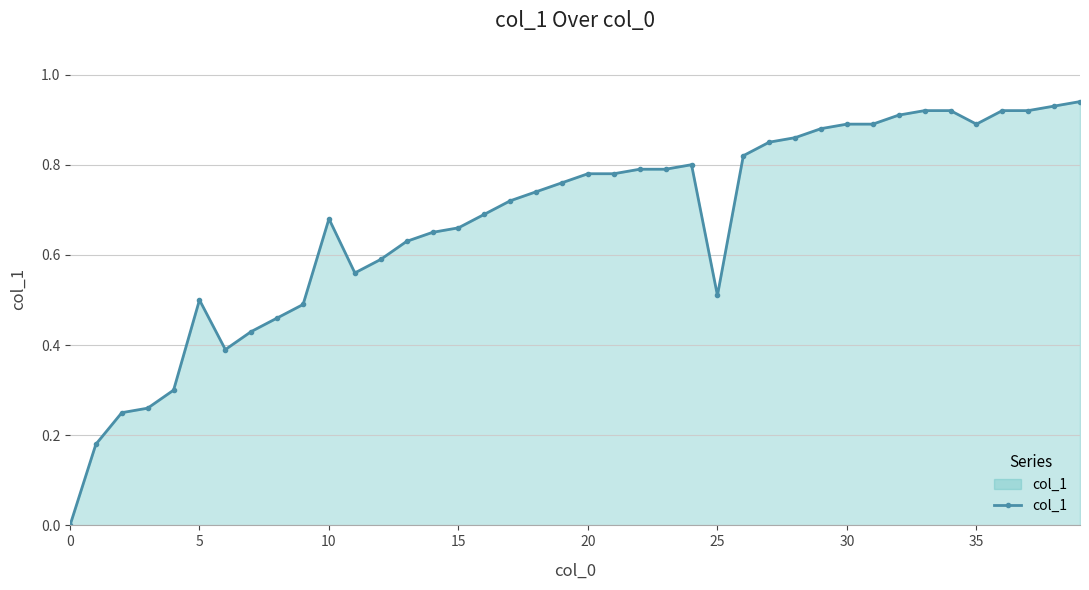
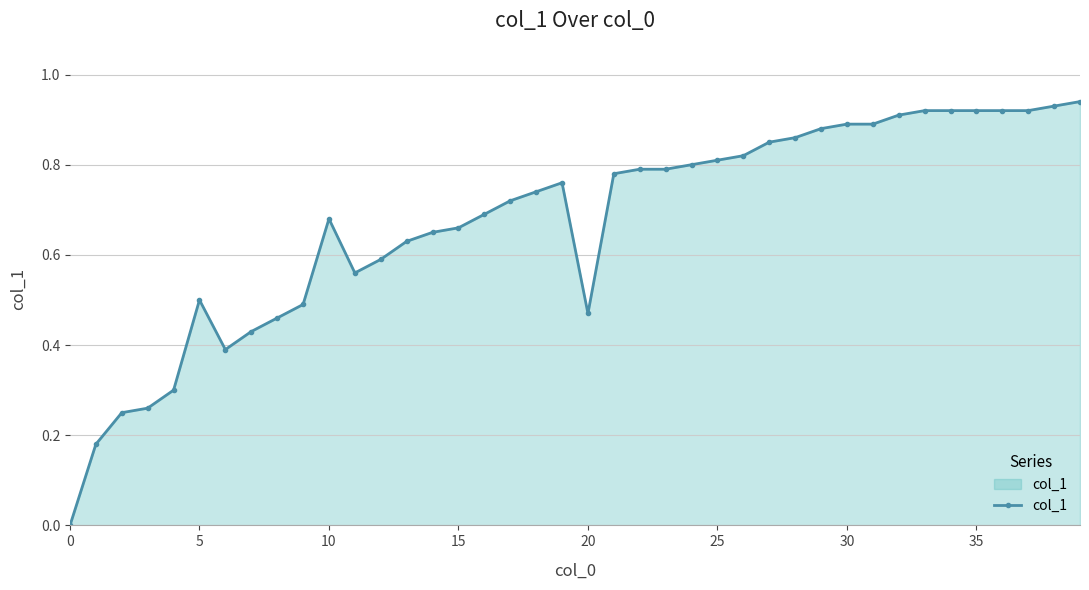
20: 0.78 -> 0.47
25: 0.51 -> 0.81
35: 0.89 -> 0.92
